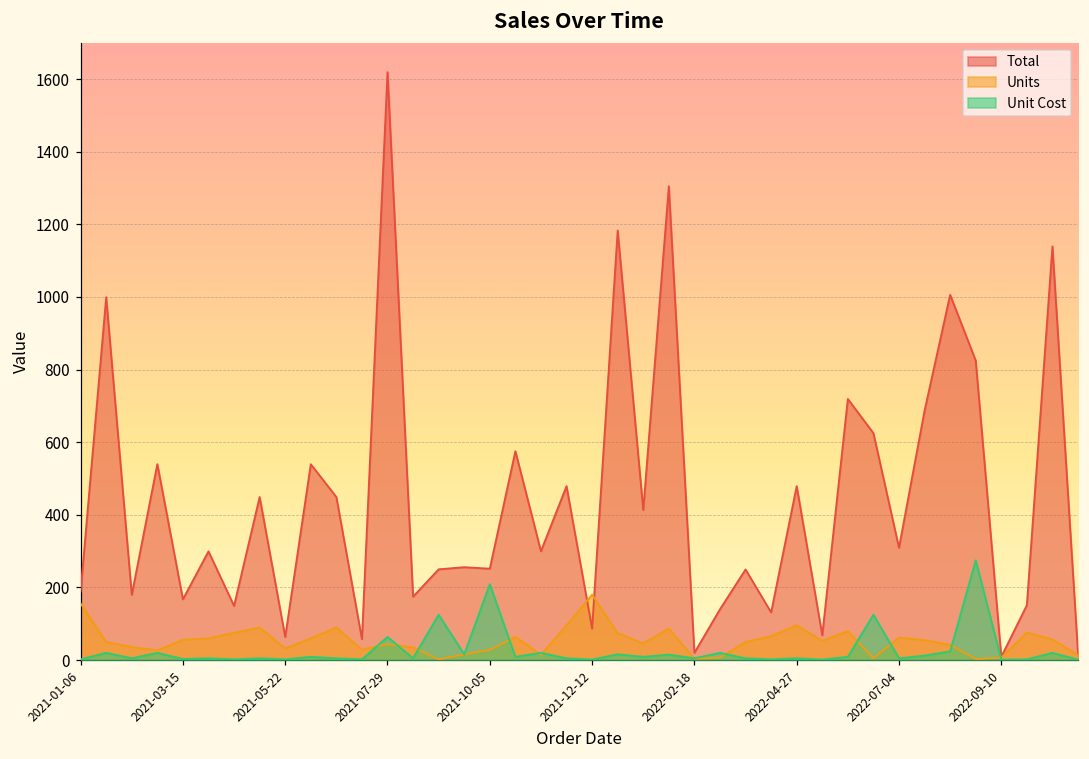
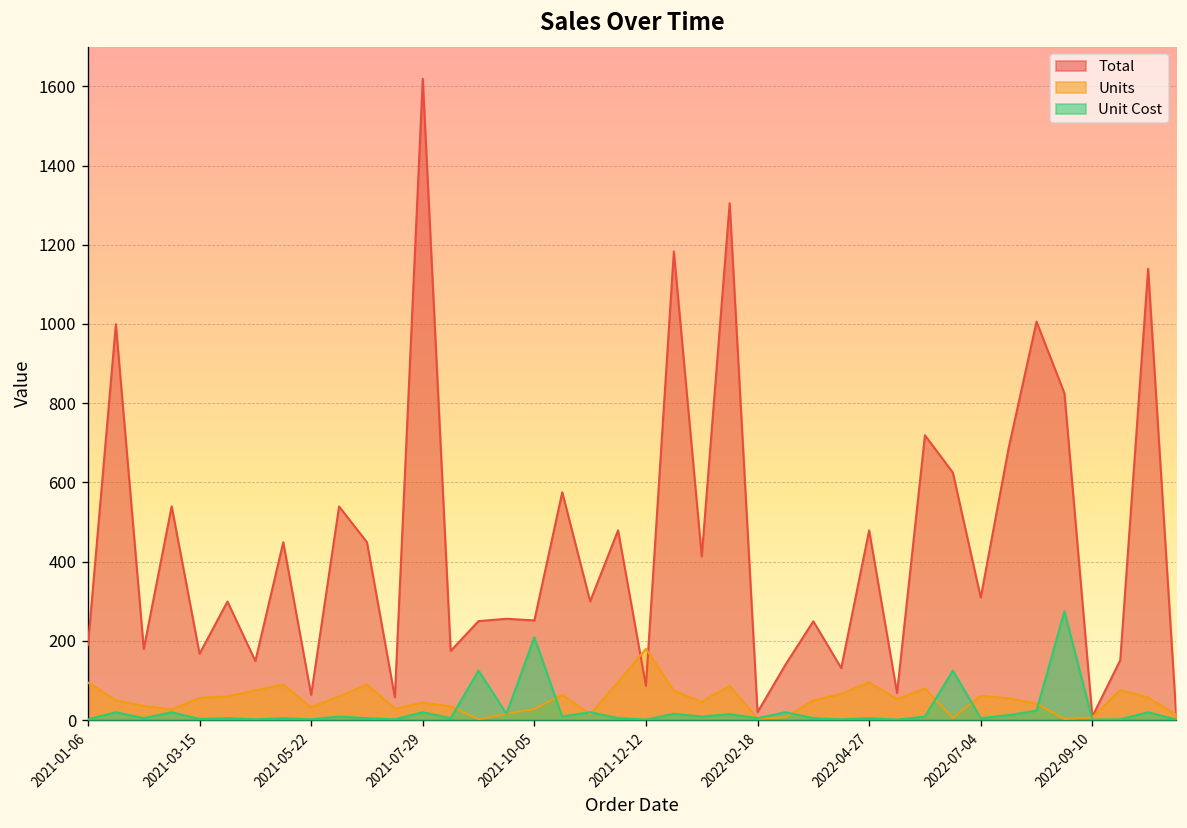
Units, 2021-01-06: 160 -> 100
Unit Cost, 2021-07-29: 60 -> 20
